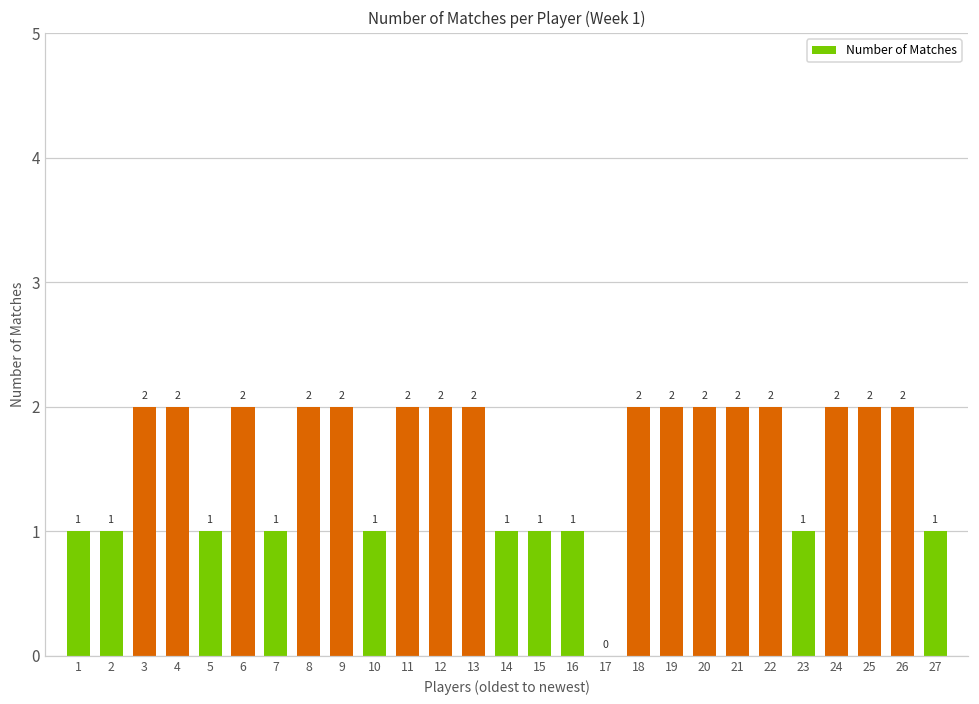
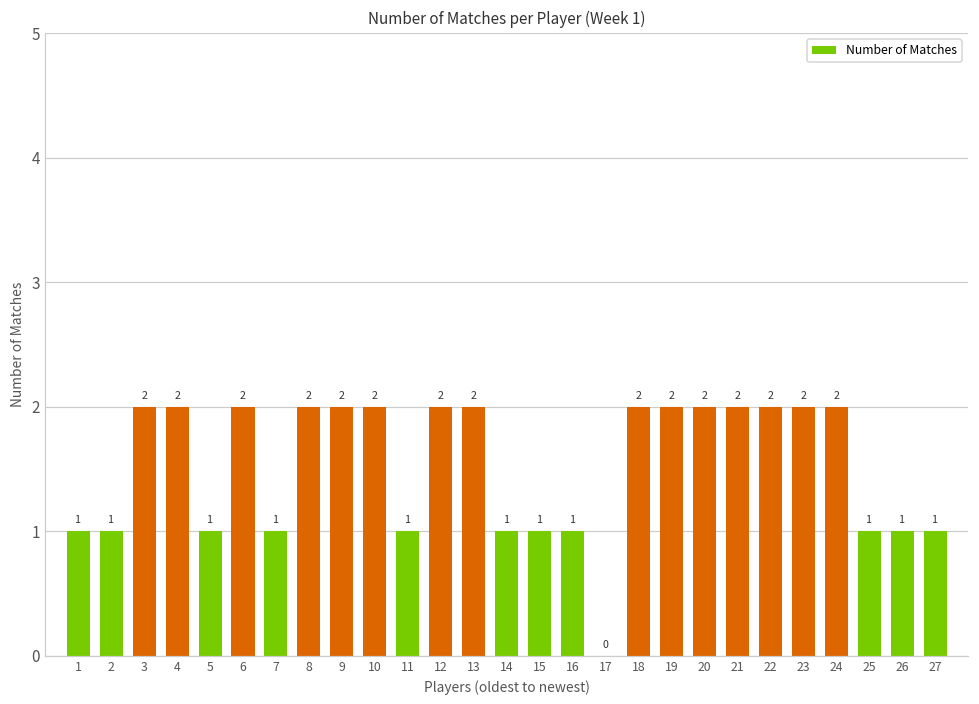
10: 1 -> 2
11: 2 -> 1
23: 1 -> 2
25: 2 -> 1
26: 2 -> 1
